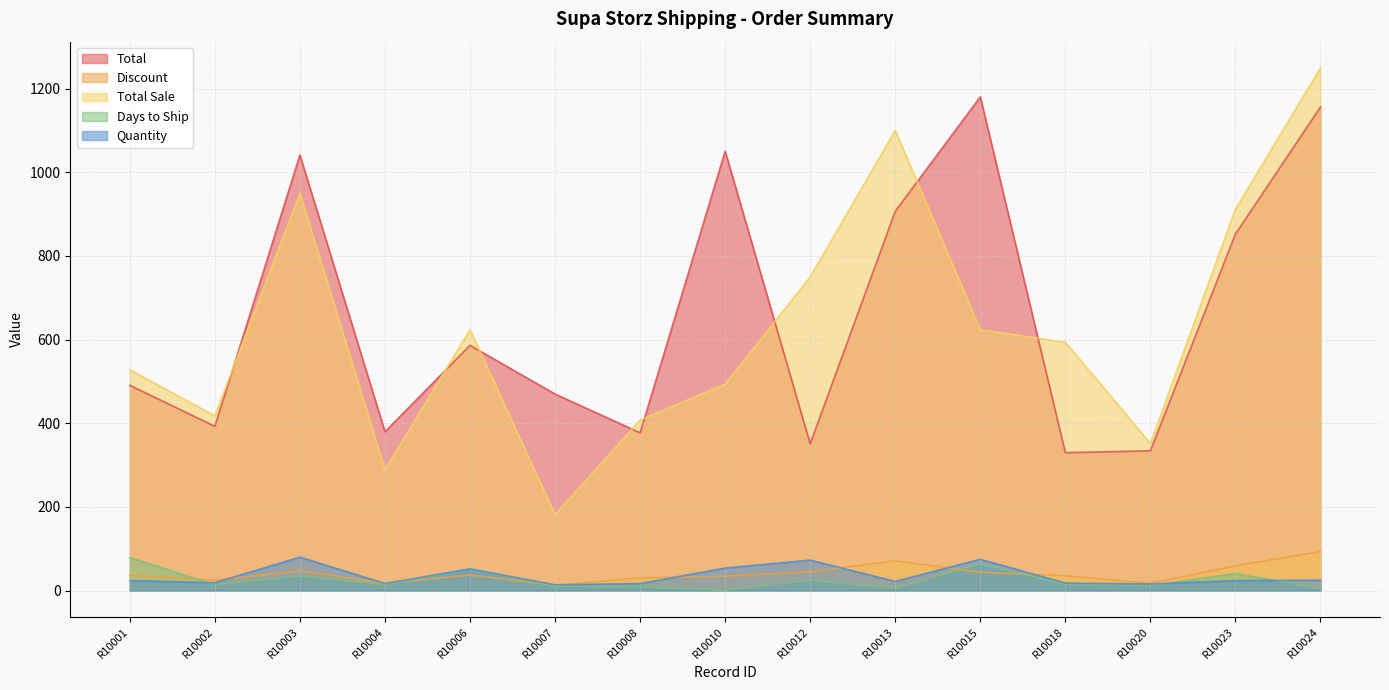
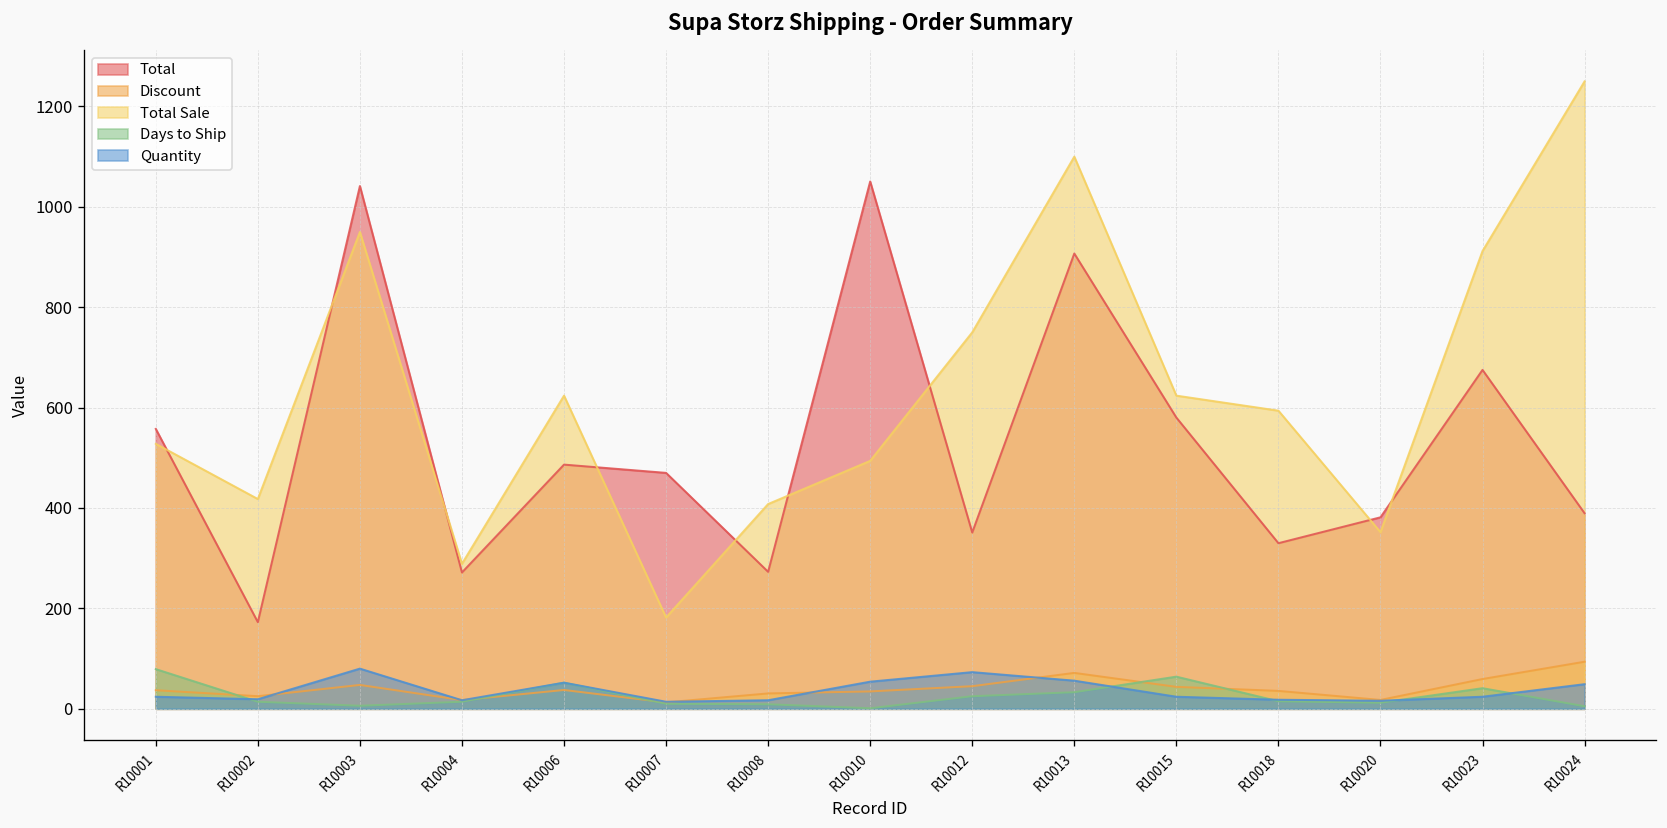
Total, R10001: 490 -> 560
Total, R10002: 390 -> 170
Days to Ship, R10003: 40 -> 10
Total, R10004: 380 -> 270
Total, R10006: 590 -> 490
Total, R10008: 380 -> 270
Days to Ship, R10013: 10 -> 30
Quantity, R10013: 20 -> 60
Total, R10015: 1180 -> 580
Quantity, R10015: 80 -> 20
Total, R10020: 330 -> 380
Total, R10023: 850 -> 680
Total, R10024: 1160 -> 390
Quantity, R10024: 30 -> 50
